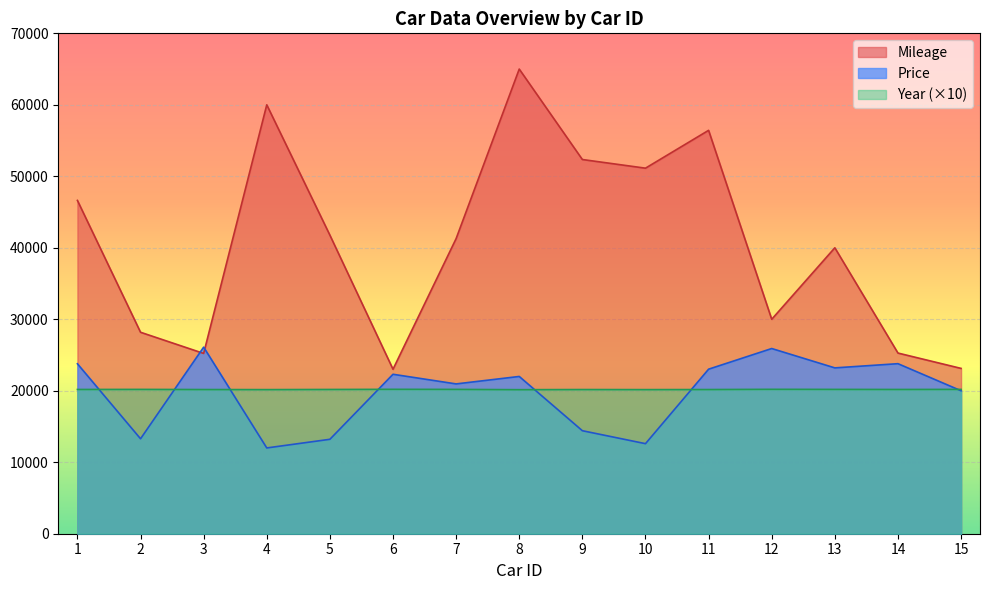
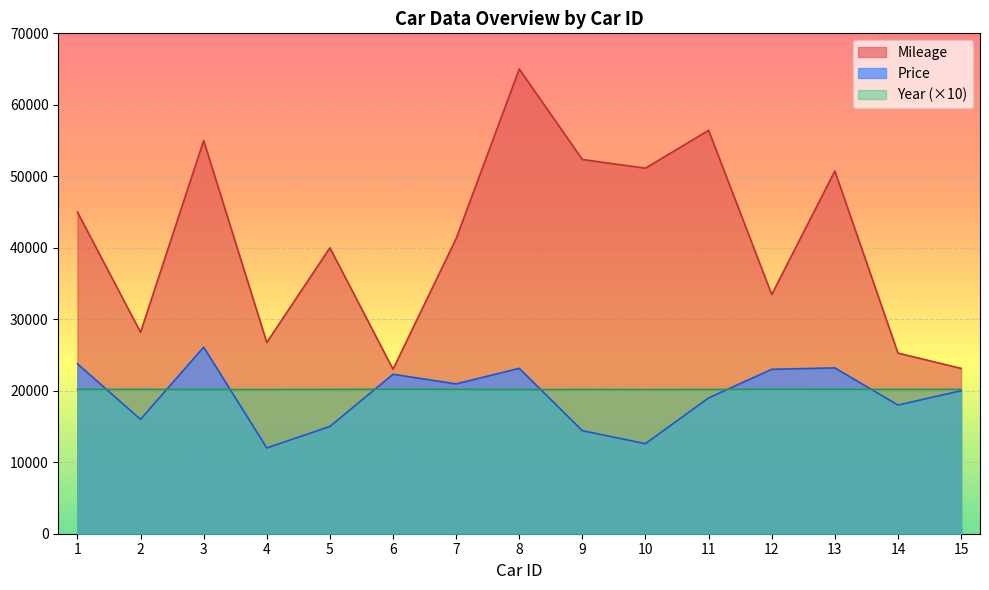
Mileage, 1: 47000 -> 45000
Price, 2: 13000 -> 16000
Mileage, 3: 25000 -> 55000
Mileage, 4: 60000 -> 27000
Mileage, 5: 42000 -> 40000
Price, 5: 13000 -> 15000
Price, 8: 22000 -> 23000
Price, 11: 23000 -> 19000
Mileage, 12: 30000 -> 33000
Price, 12: 26000 -> 23000
Mileage, 13: 40000 -> 51000
Price, 14: 24000 -> 18000
